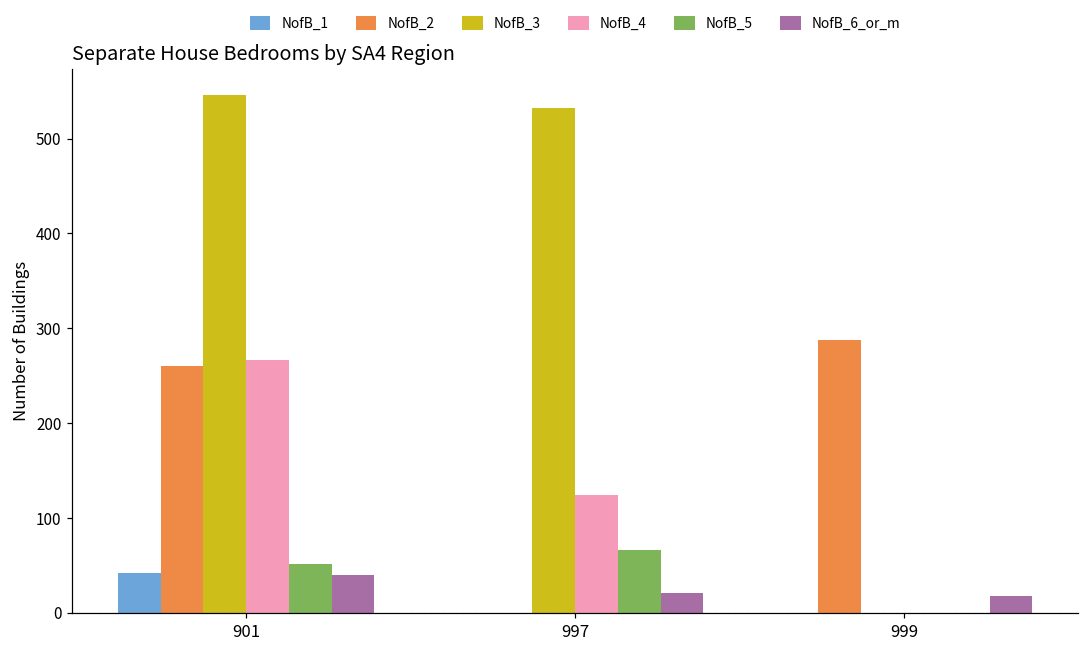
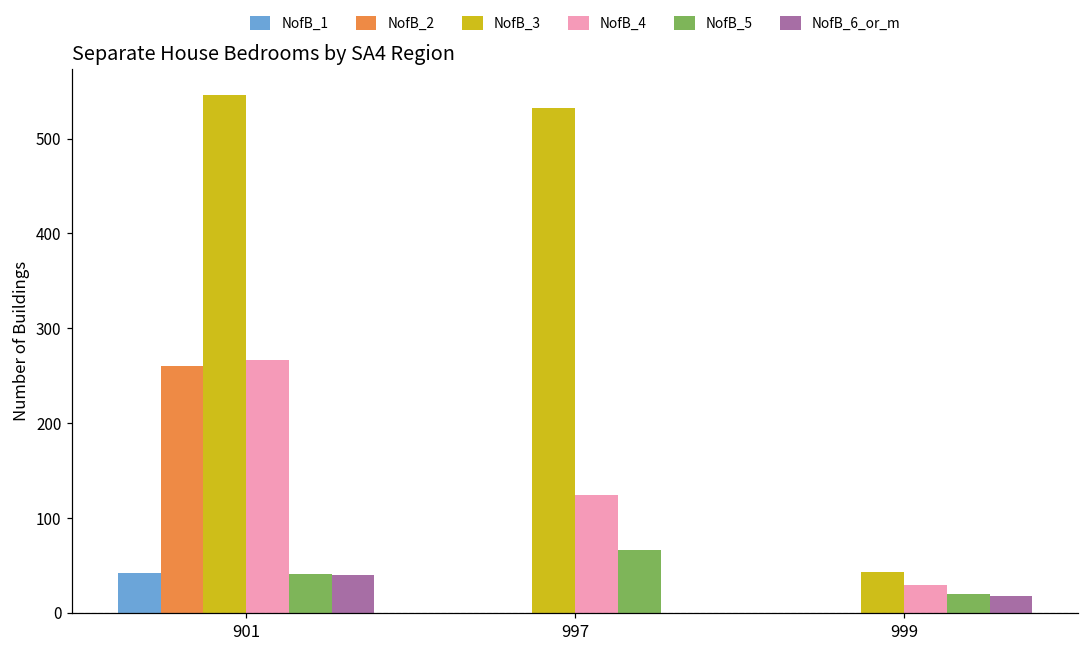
NofB_5, 901: 50 -> 40
NofB_6_or_m, 997: 20 -> 0
NofB_2, 999: 290 -> 0
NofB_3, 999: 0 -> 40
NofB_4, 999: 0 -> 30
NofB_5, 999: 0 -> 20
